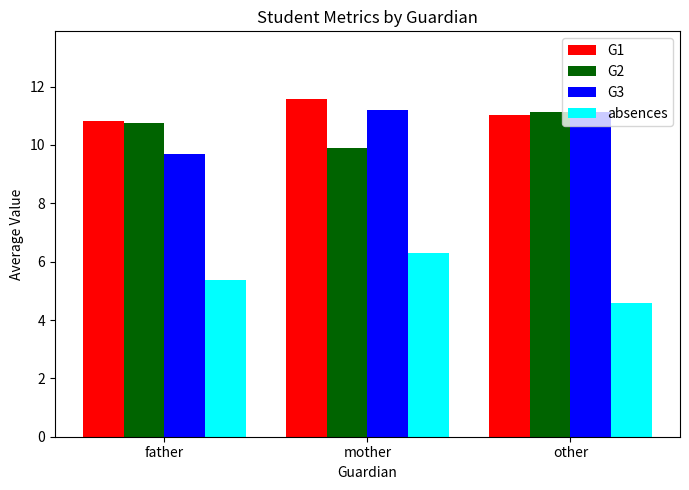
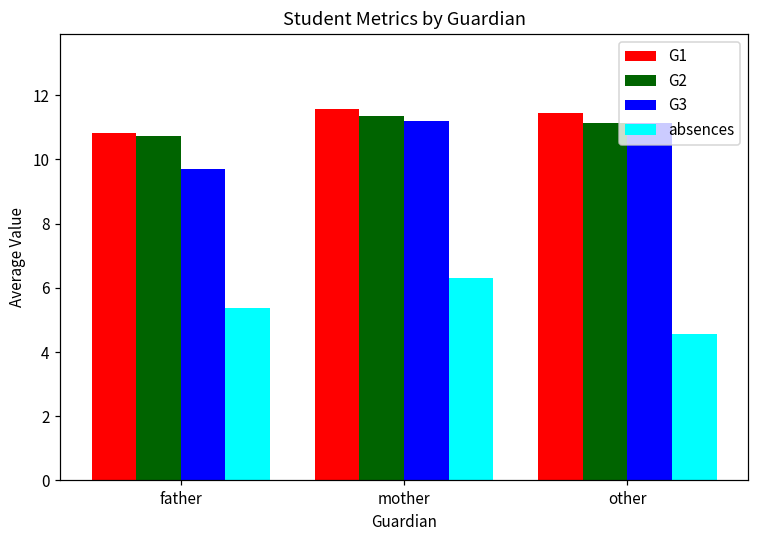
G2, mother: 9.9 -> 11.4
G1, other: 11.0 -> 11.5
